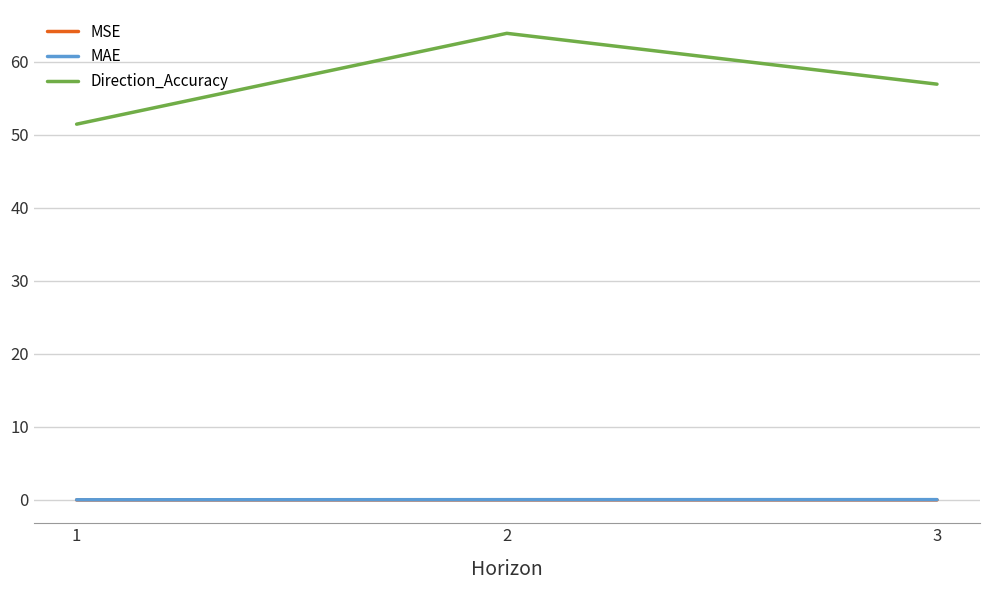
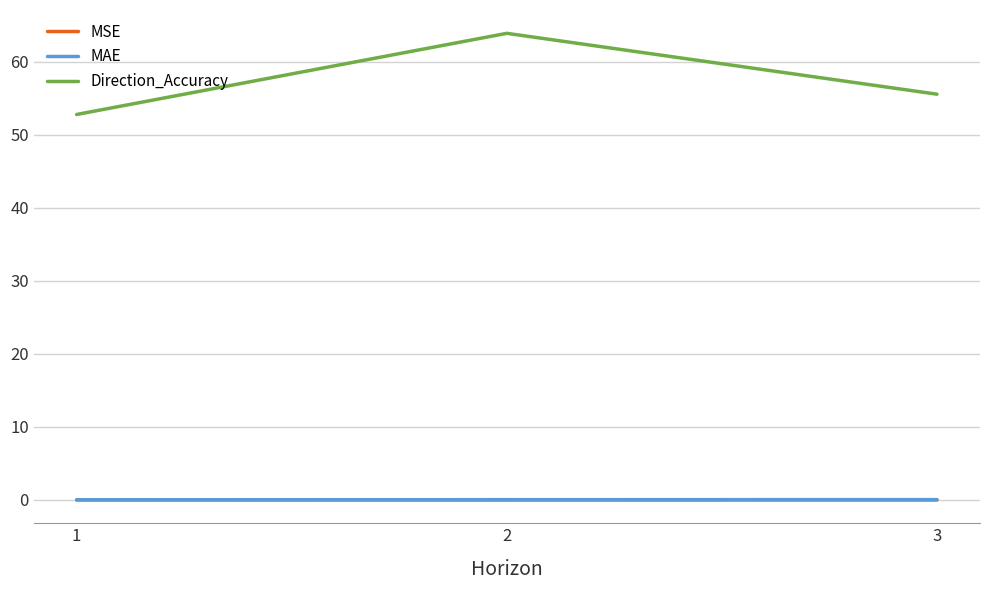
Direction_Accuracy, 1: 51 -> 53
Direction_Accuracy, 3: 57 -> 56
